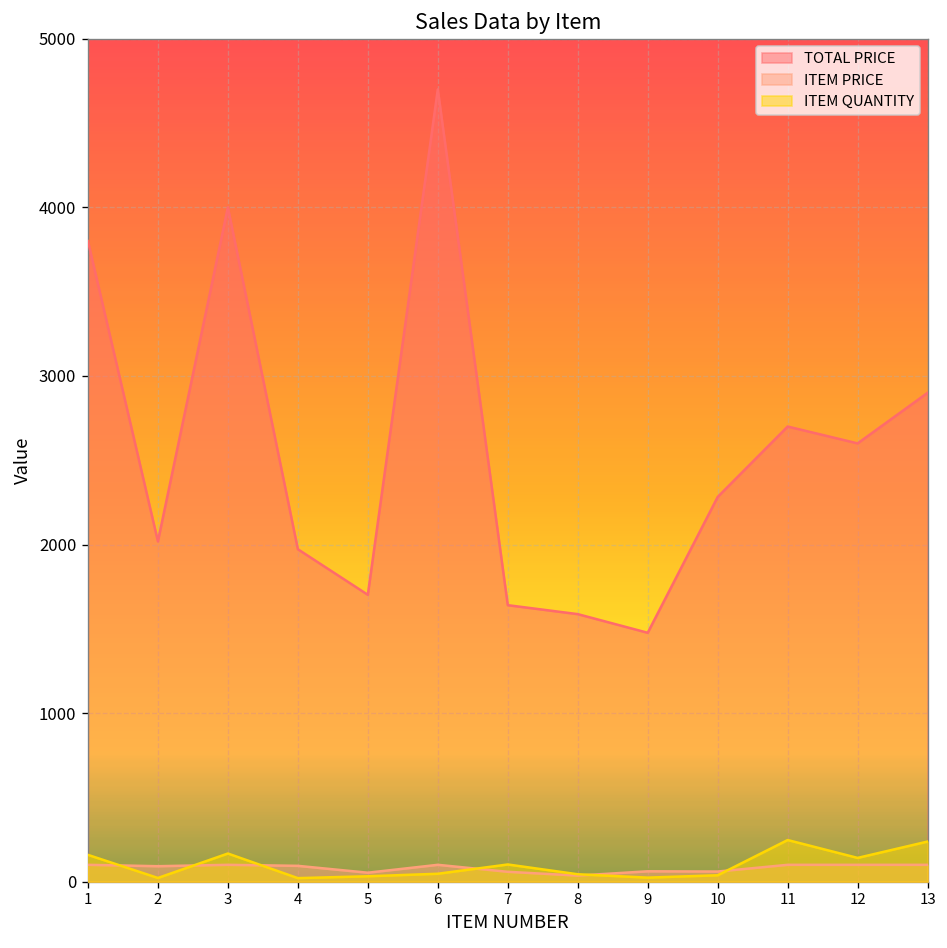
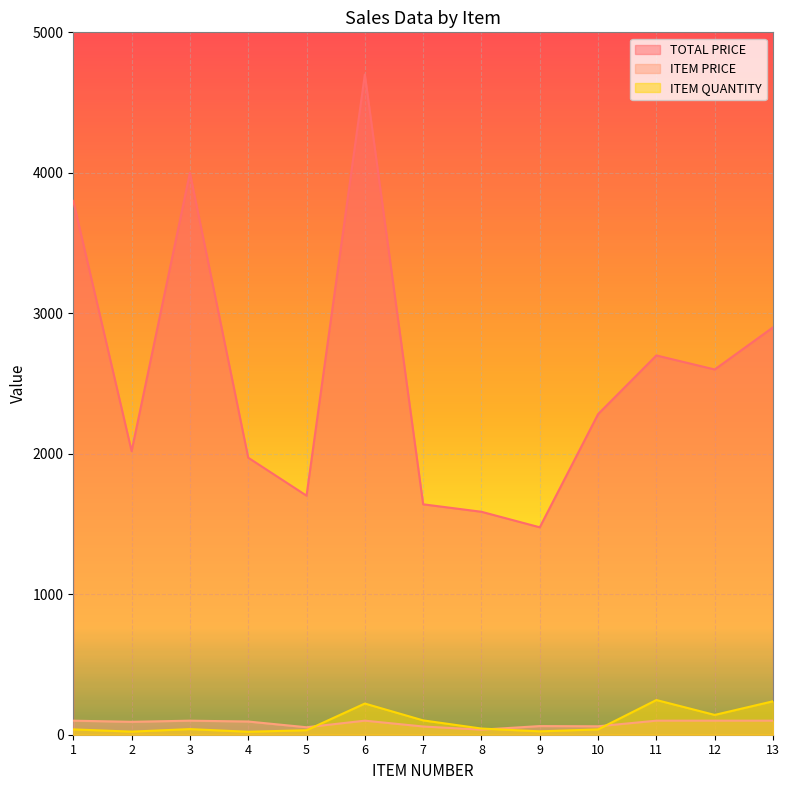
ITEM QUANTITY, 1: 160 -> 40
ITEM QUANTITY, 3: 170 -> 40
ITEM QUANTITY, 6: 50 -> 220
